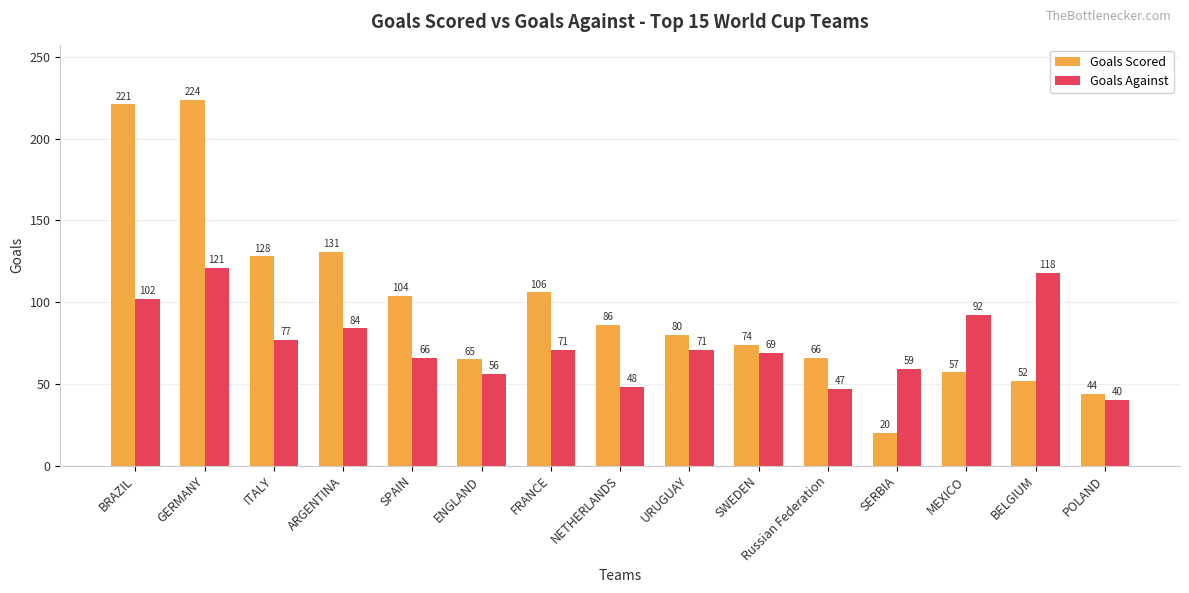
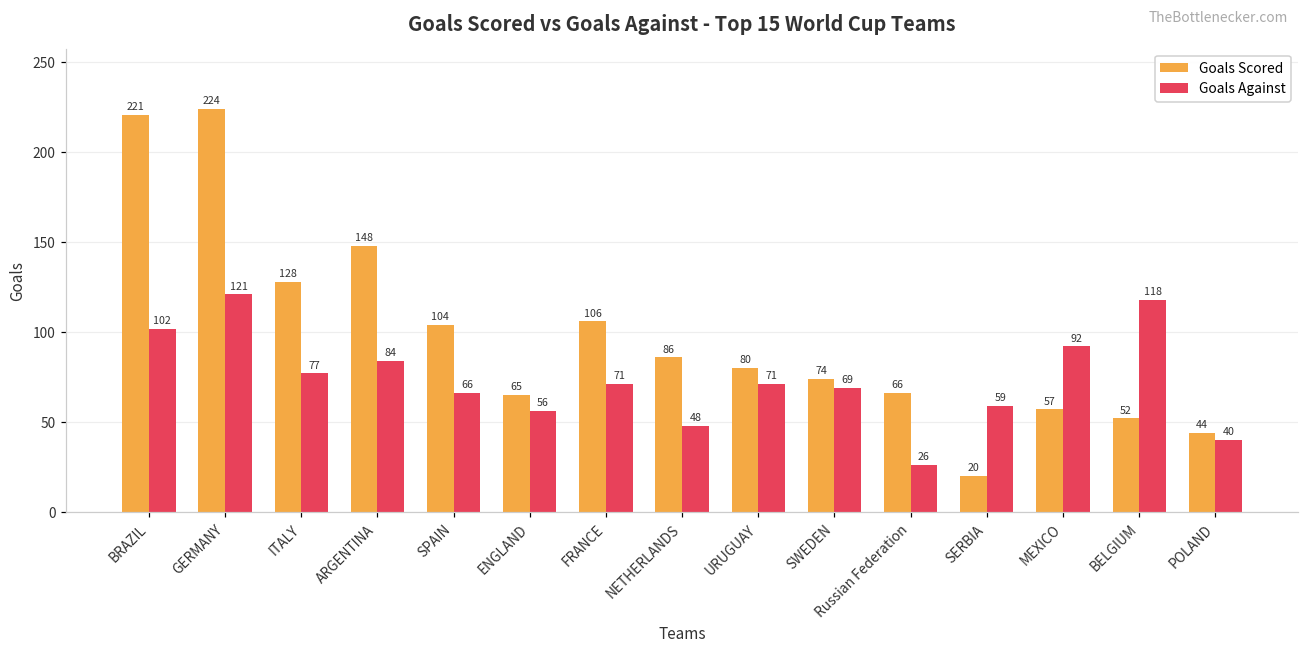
Goals Scored, ARGENTINA: 131 -> 148
Goals Against, Russian Federation: 47 -> 26
